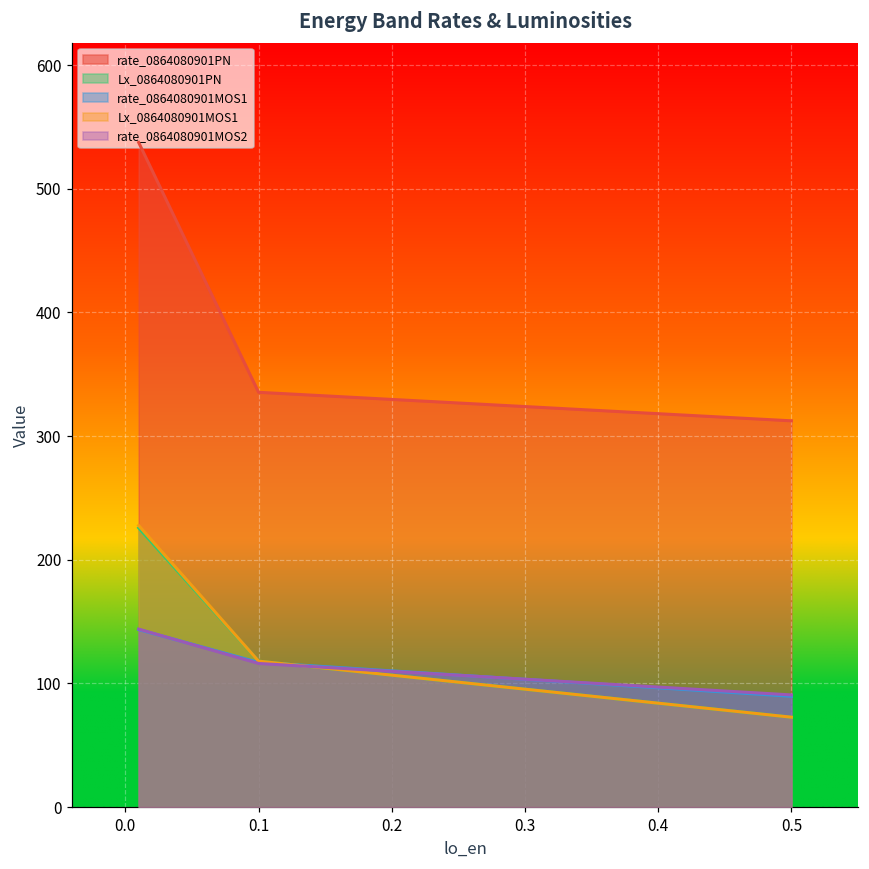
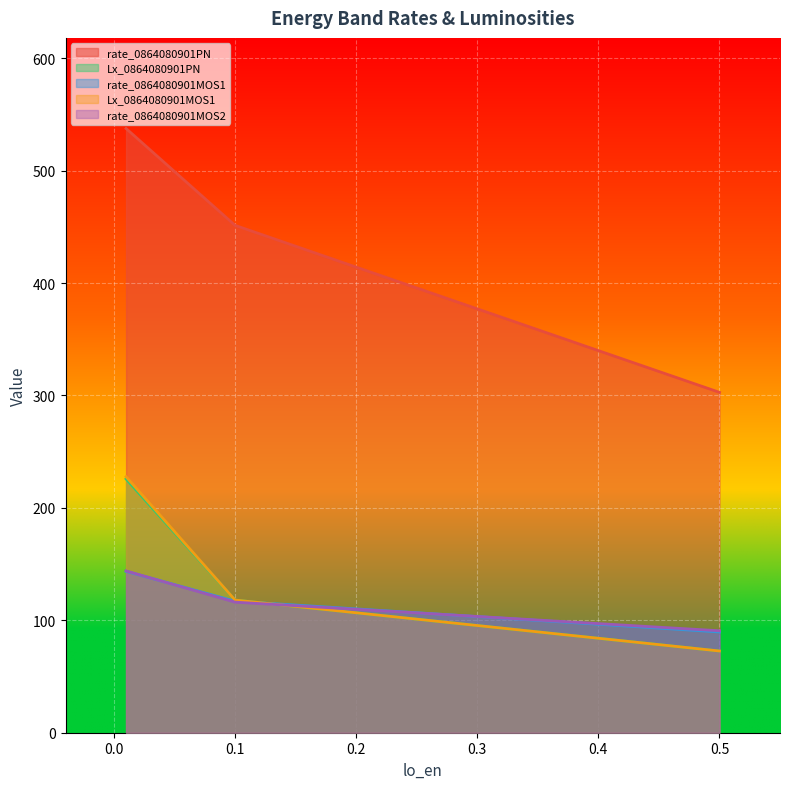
rate_0864080901PN, 0.1: 335 -> 451
rate_0864080901PN, 0.5: 312 -> 303
